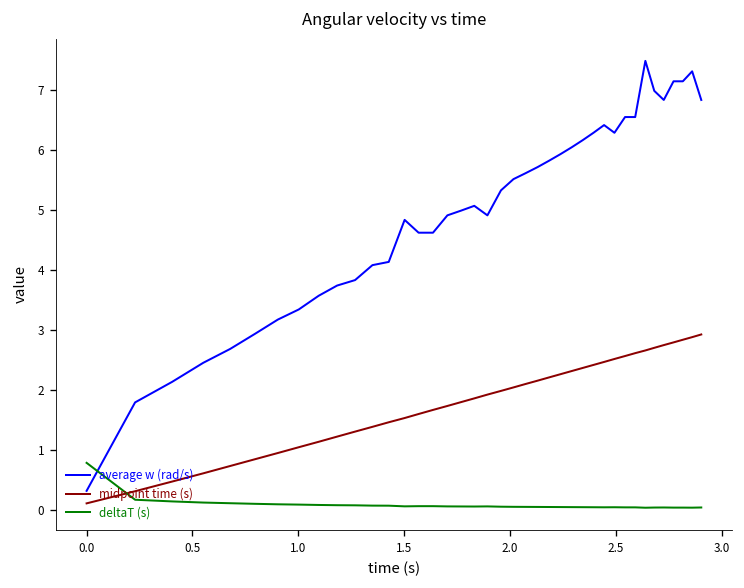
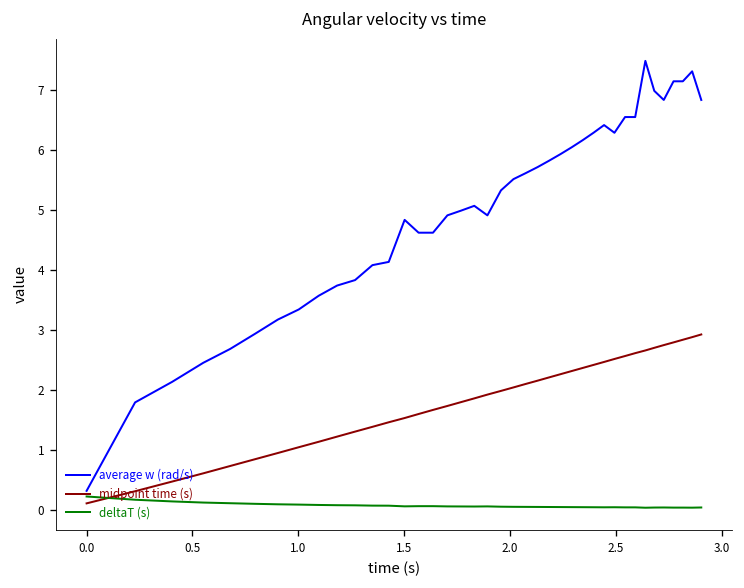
deltaT (s), 0.0: 0.8 -> 0.2
